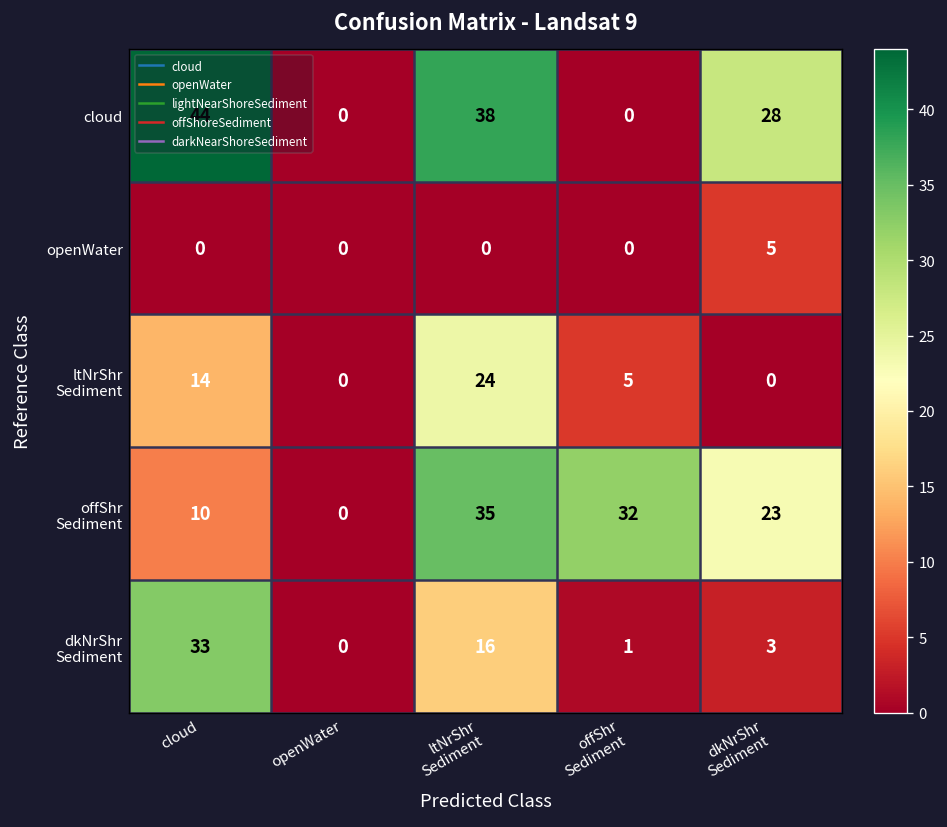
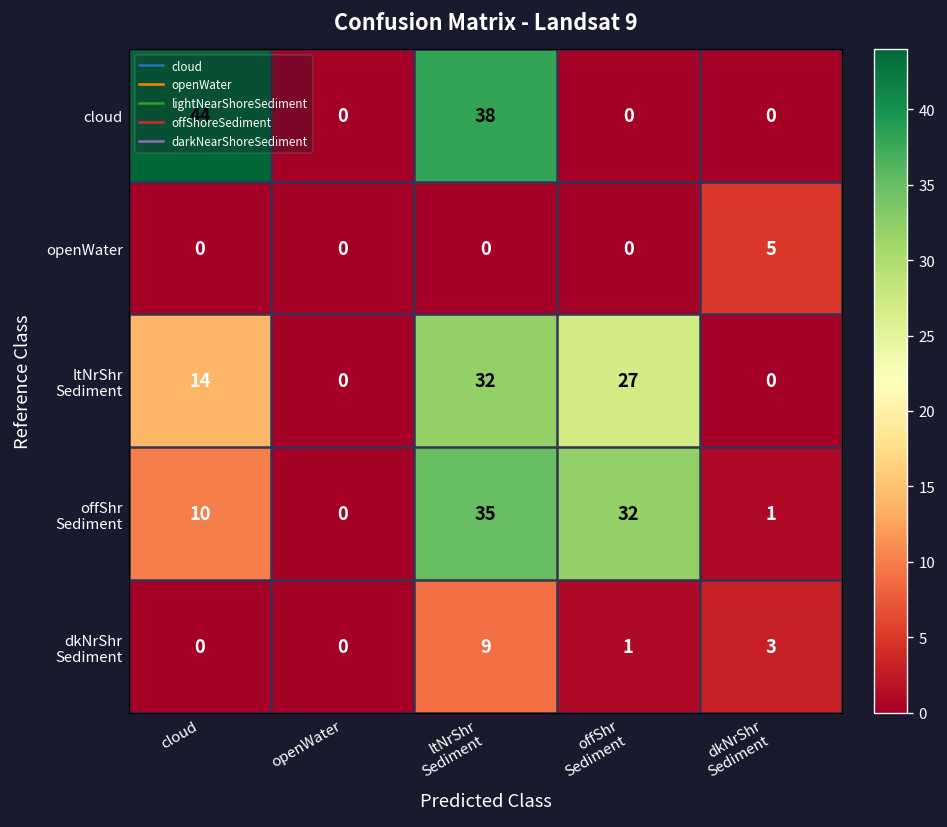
cloud, dkNrShr Sediment: 28 -> 0
ltNrShr Sediment, ltNrShr Sediment: 24 -> 32
ltNrShr Sediment, offShr Sediment: 5 -> 27
offShr Sediment, dkNrShr Sediment: 23 -> 1
dkNrShr Sediment, cloud: 33 -> 0
dkNrShr Sediment, ltNrShr Sediment: 16 -> 9
